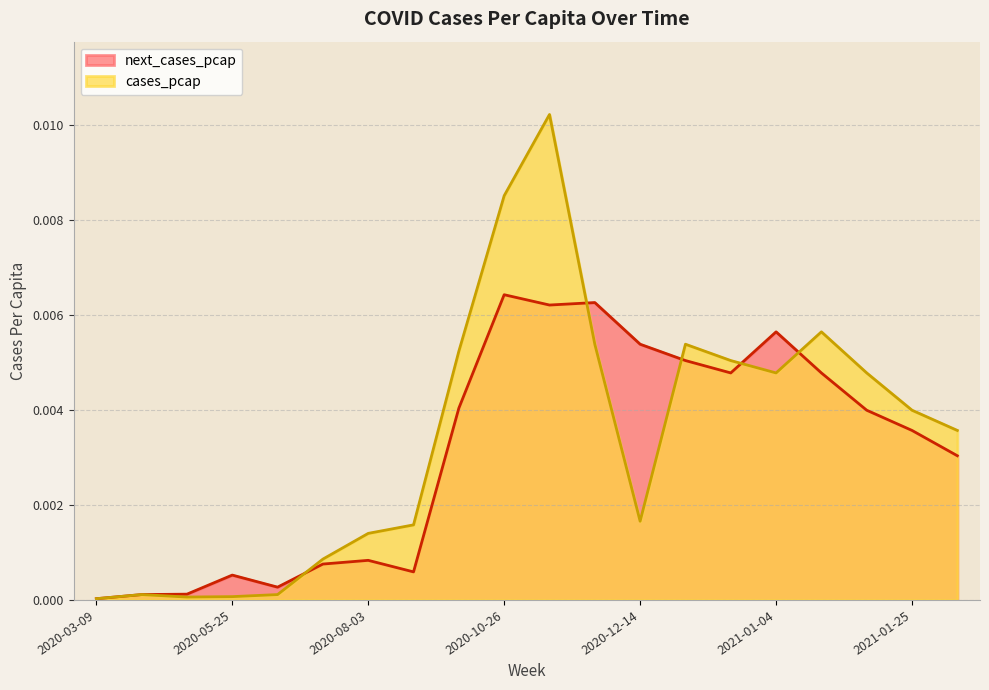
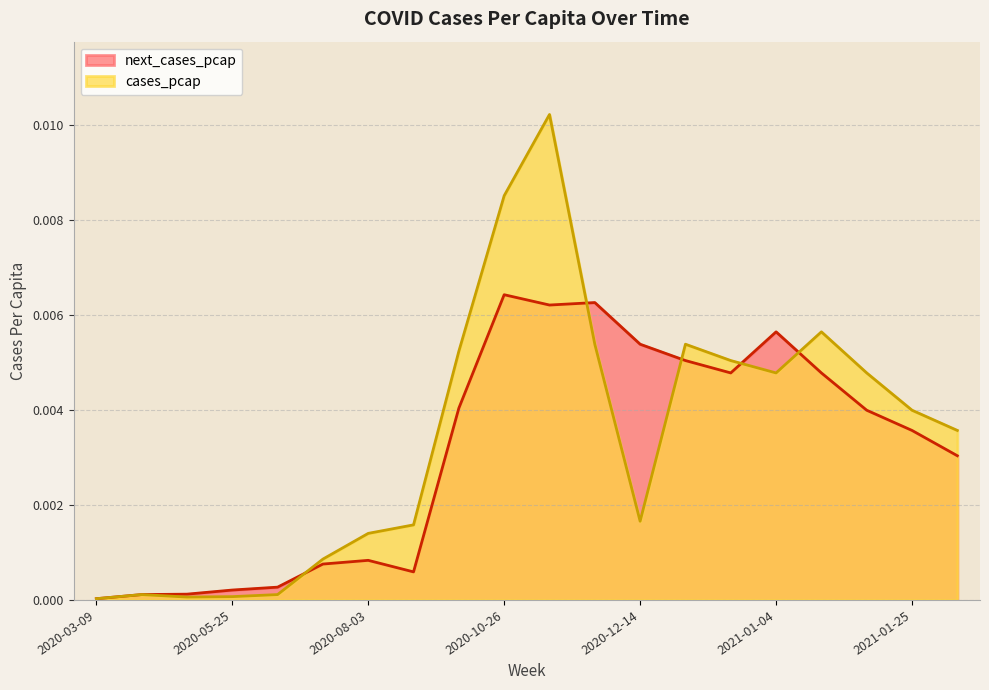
next_cases_pcap, 2020-05-25: 0.0005 -> 0.0002
